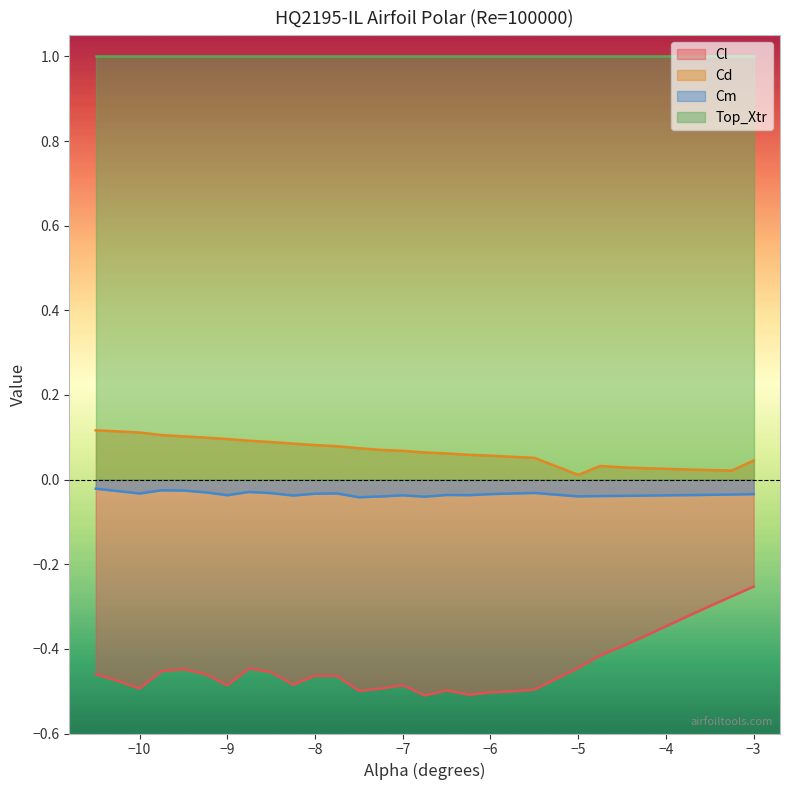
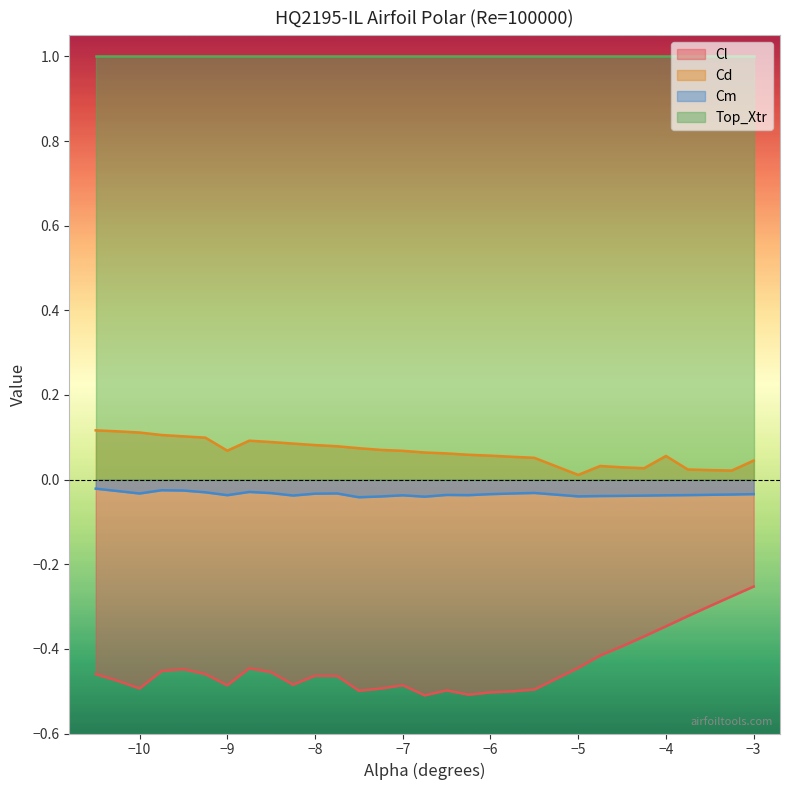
Cd, −9: 0.10 -> 0.07
Cd, −4: 0.03 -> 0.06
